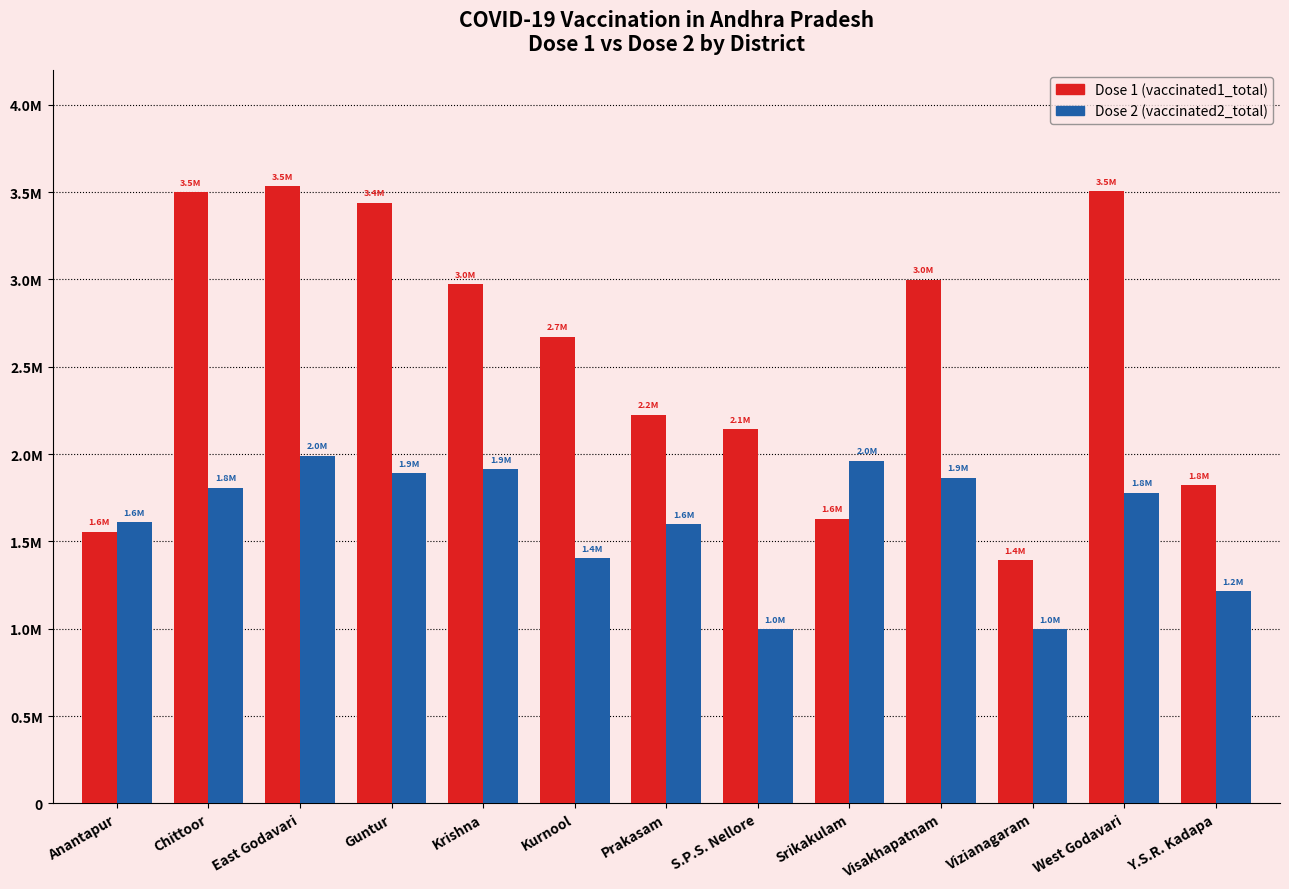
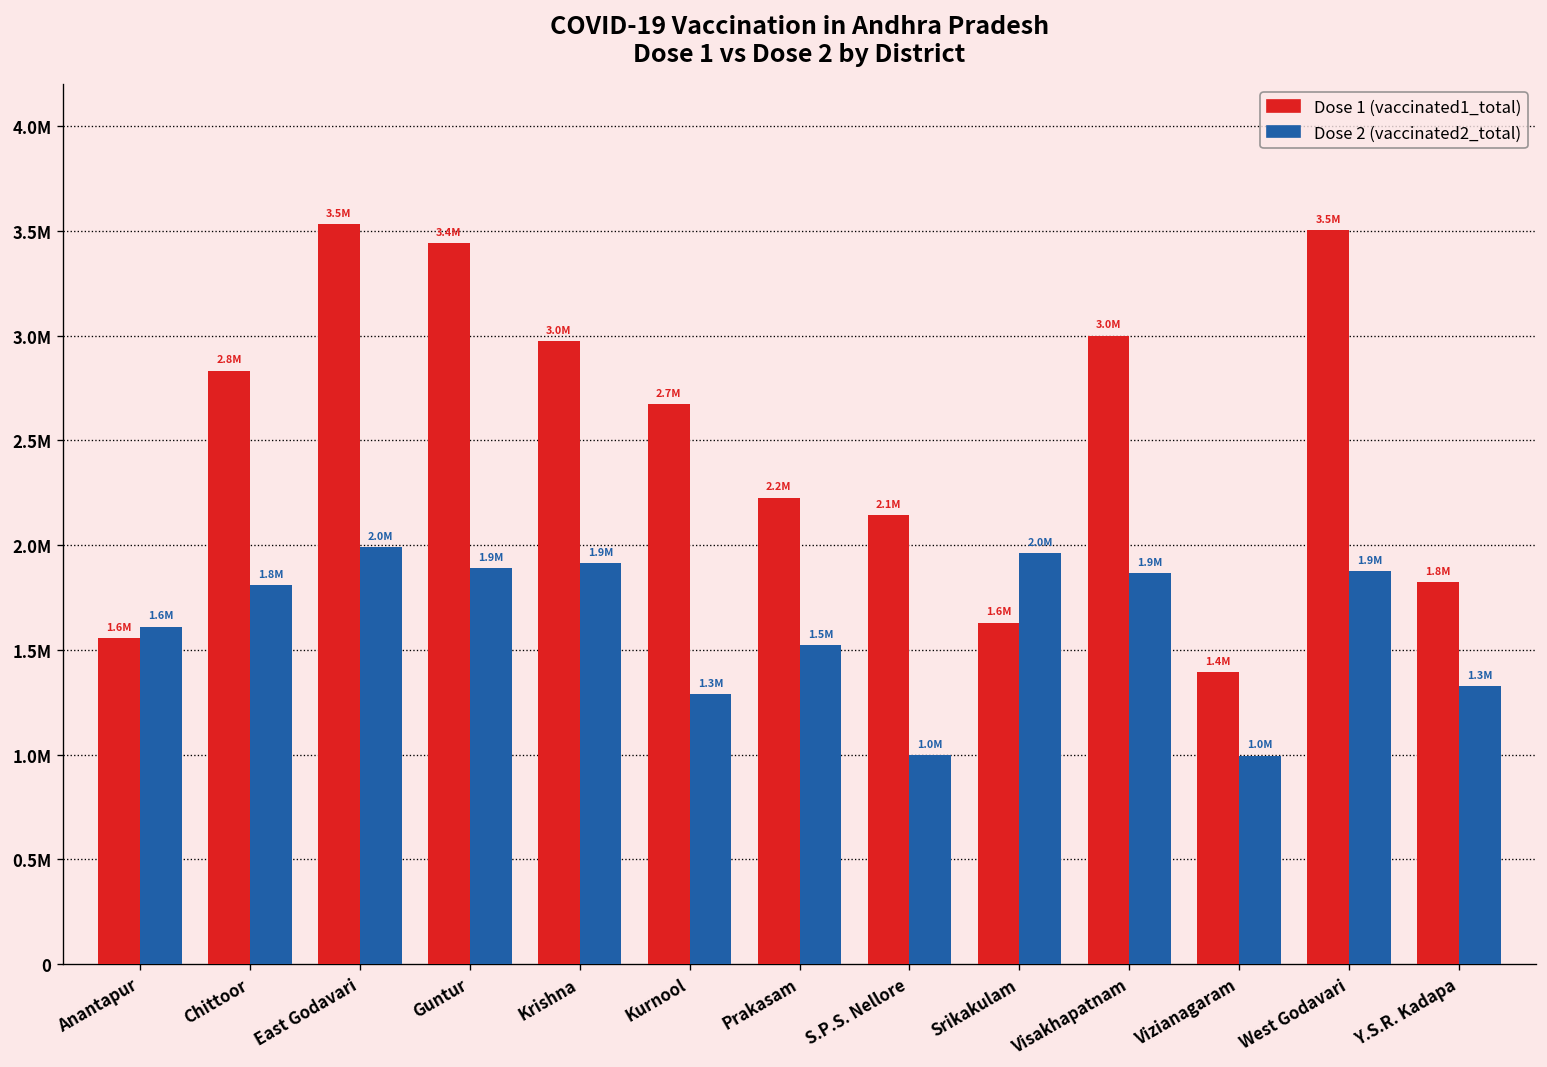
Dose 1 (vaccinated1_total), Chittoor: 3.5M -> 2.8M
Dose 2 (vaccinated2_total), Kurnool: 1.4M -> 1.3M
Dose 2 (vaccinated2_total), Prakasam: 1.6M -> 1.5M
Dose 2 (vaccinated2_total), West Godavari: 1.8M -> 1.9M
Dose 2 (vaccinated2_total), Y.S.R. Kadapa: 1.2M -> 1.3M
